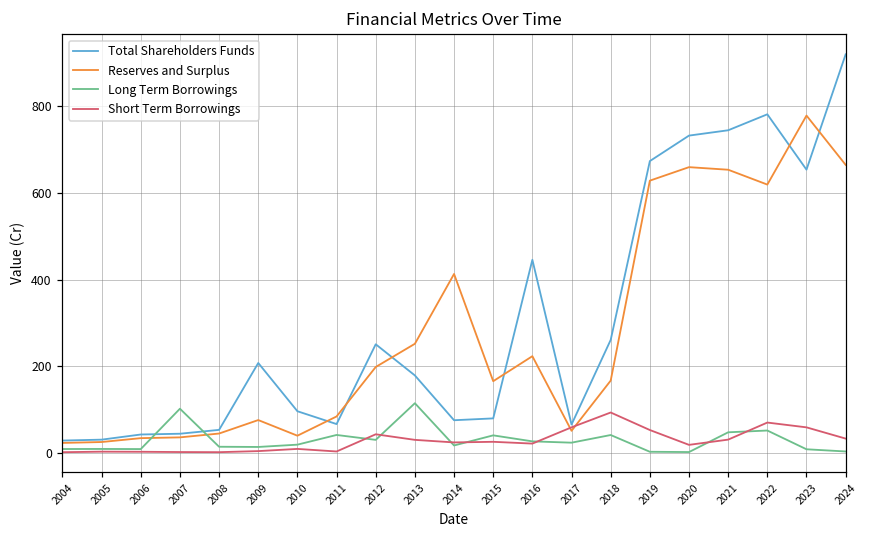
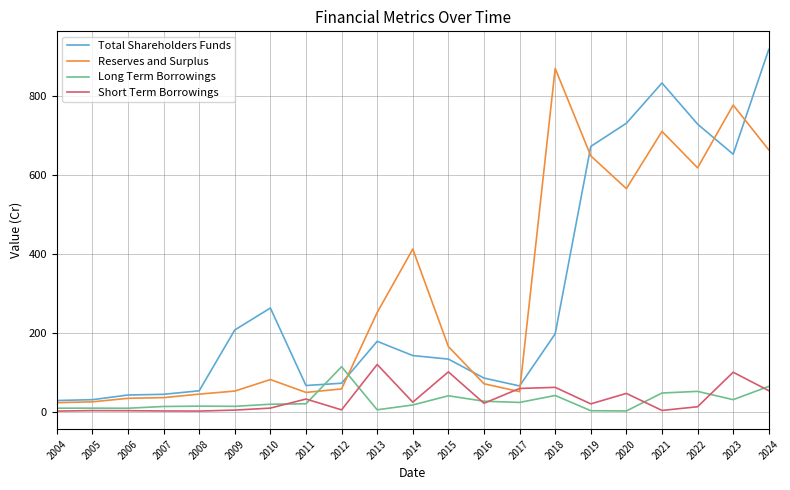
Long Term Borrowings, 2007: 100 -> 10
Reserves and Surplus, 2009: 80 -> 50
Total Shareholders Funds, 2010: 100 -> 260
Reserves and Surplus, 2010: 40 -> 80
Reserves and Surplus, 2011: 80 -> 50
Long Term Borrowings, 2011: 40 -> 20
Short Term Borrowings, 2011: 0 -> 30
Total Shareholders Funds, 2012: 250 -> 70
Reserves and Surplus, 2012: 200 -> 60
Long Term Borrowings, 2012: 30 -> 110
Short Term Borrowings, 2012: 40 -> 10
Long Term Borrowings, 2013: 120 -> 10
Short Term Borrowings, 2013: 30 -> 120
Total Shareholders Funds, 2014: 80 -> 140
Total Shareholders Funds, 2015: 80 -> 130
Short Term Borrowings, 2015: 30 -> 100
Total Shareholders Funds, 2016: 450 -> 90
Reserves and Surplus, 2016: 220 -> 70
Total Shareholders Funds, 2018: 260 -> 200
Reserves and Surplus, 2018: 170 -> 870
Short Term Borrowings, 2018: 90 -> 60
Reserves and Surplus, 2019: 630 -> 650
Short Term Borrowings, 2019: 50 -> 20
Reserves and Surplus, 2020: 660 -> 570
Short Term Borrowings, 2020: 20 -> 50
Total Shareholders Funds, 2021: 740 -> 830
Reserves and Surplus, 2021: 650 -> 710
Short Term Borrowings, 2021: 30 -> 0
Total Shareholders Funds, 2022: 780 -> 730
Short Term Borrowings, 2022: 70 -> 10
Long Term Borrowings, 2023: 10 -> 30
Short Term Borrowings, 2023: 60 -> 100
Long Term Borrowings, 2024: 0 -> 70
Short Term Borrowings, 2024: 30 -> 50
